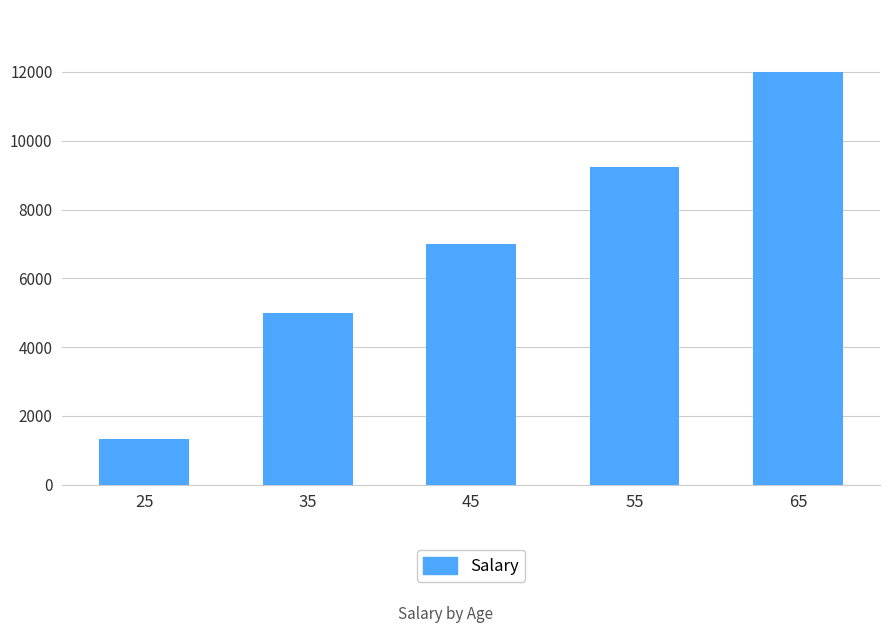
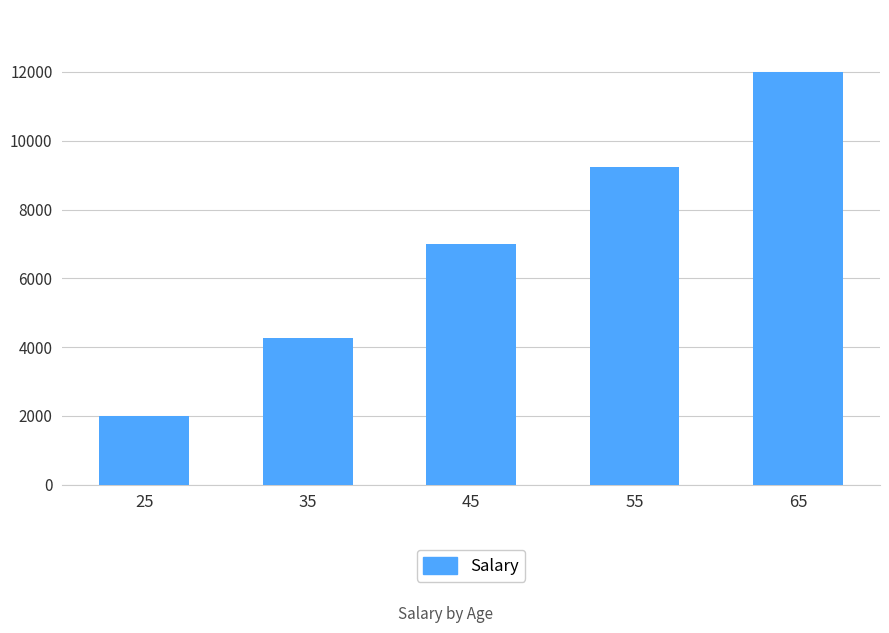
25: 1300 -> 2000
35: 5000 -> 4300
